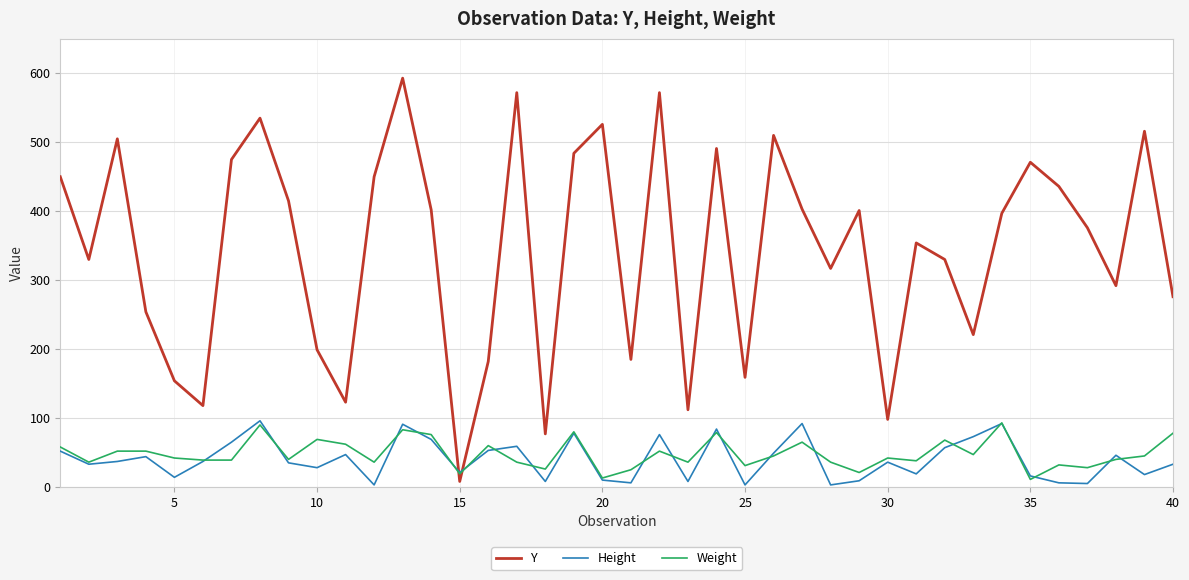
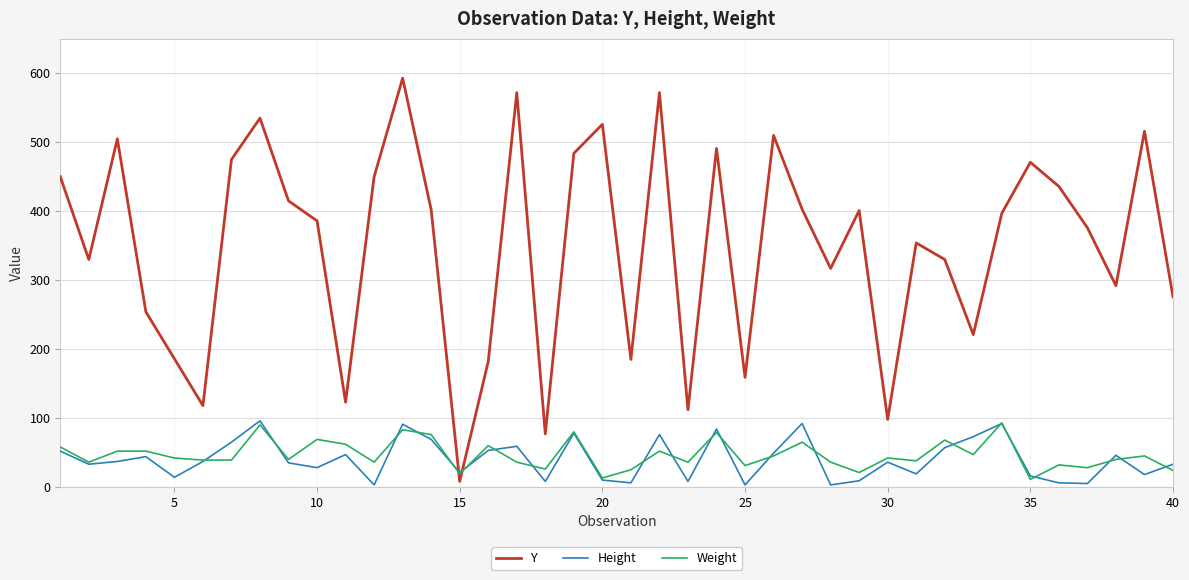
Y, 5: 150 -> 190
Y, 10: 200 -> 390
Weight, 40: 80 -> 20
